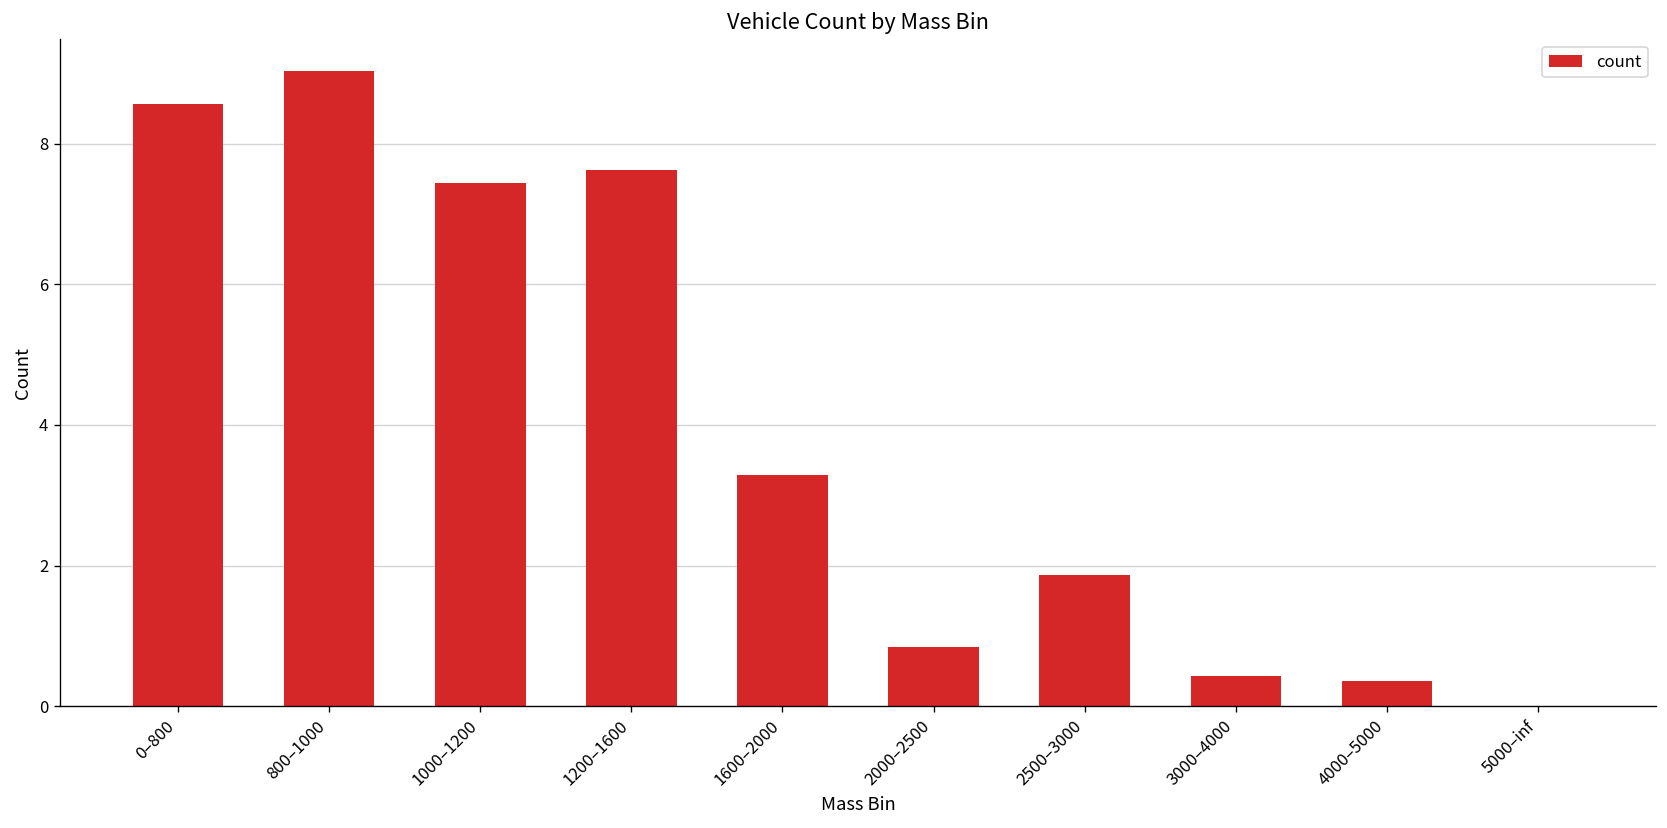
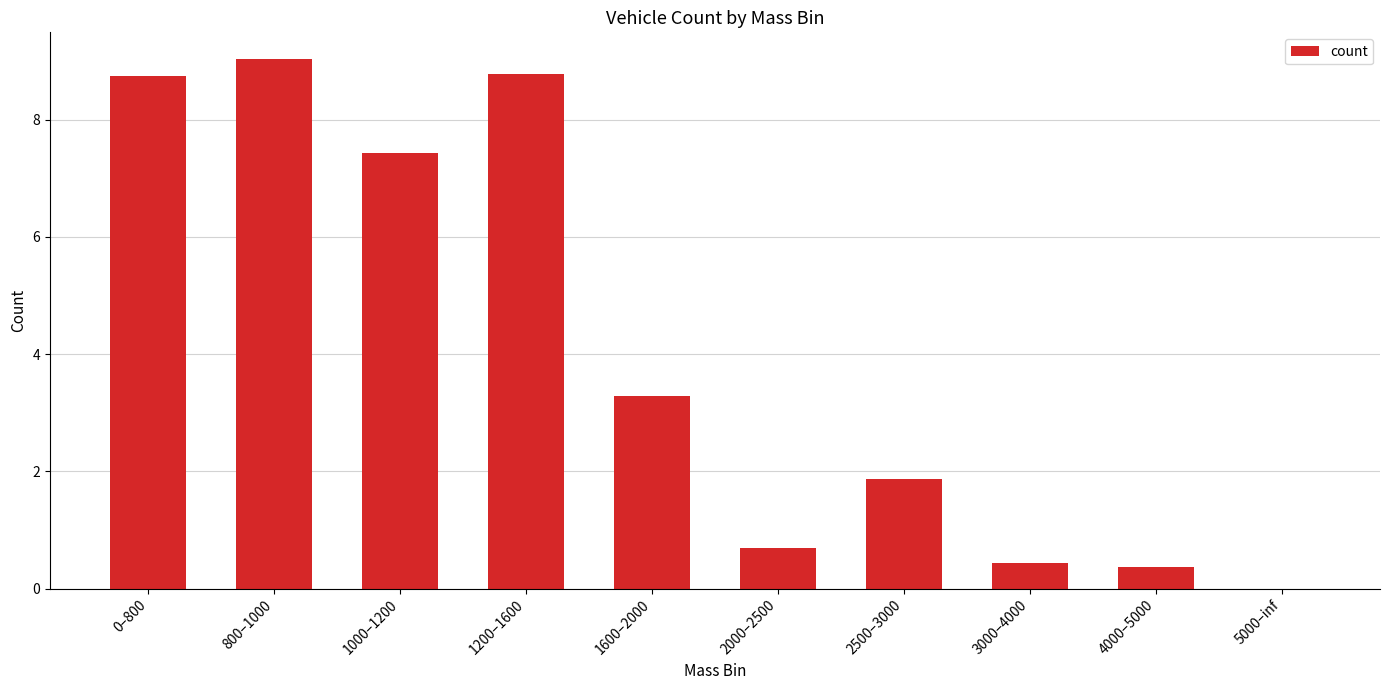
0–800: 8.6 -> 8.8
1200–1600: 7.6 -> 8.8
2000–2500: 0.8 -> 0.7
